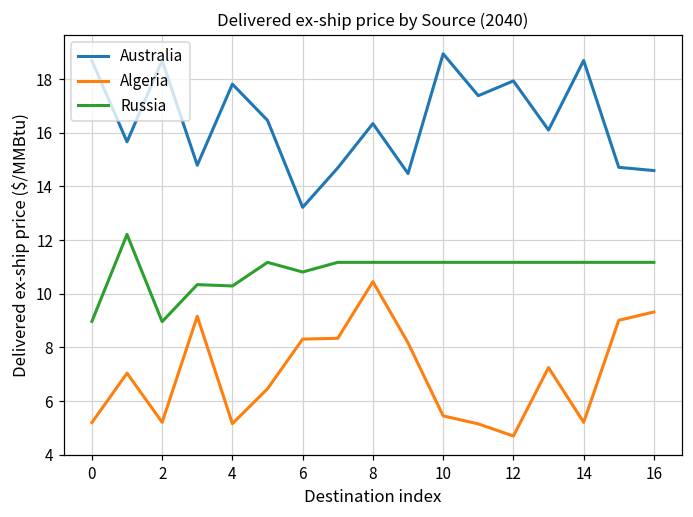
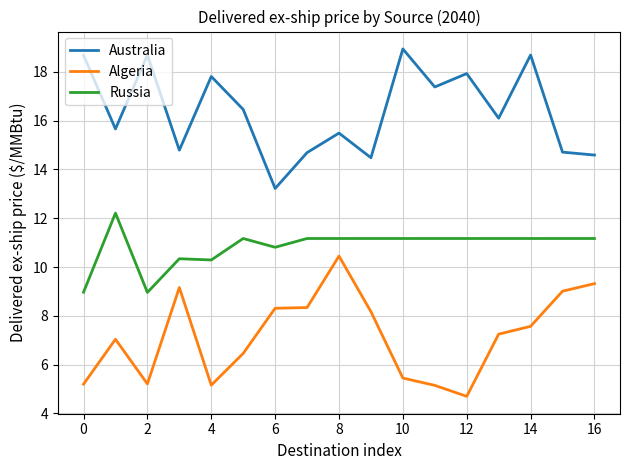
Australia, 8: 16.3 -> 15.5
Algeria, 14: 5.2 -> 7.6
